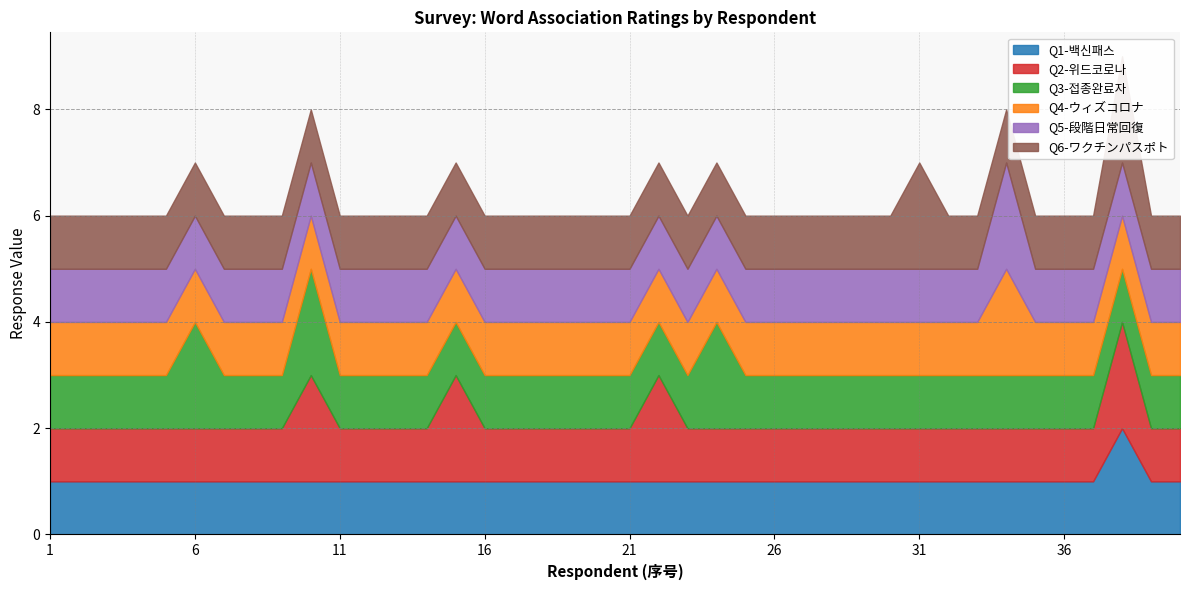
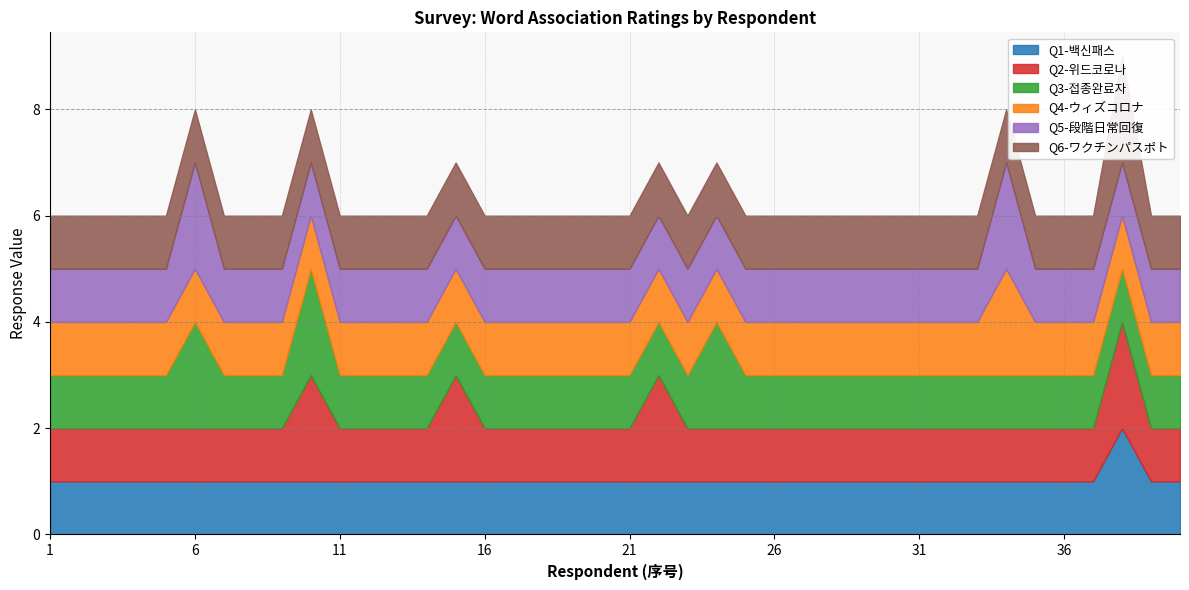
Q5-段階日常回復, 6: 1 -> 2
Q6-ワクチンパスポト, 31: 2 -> 1
